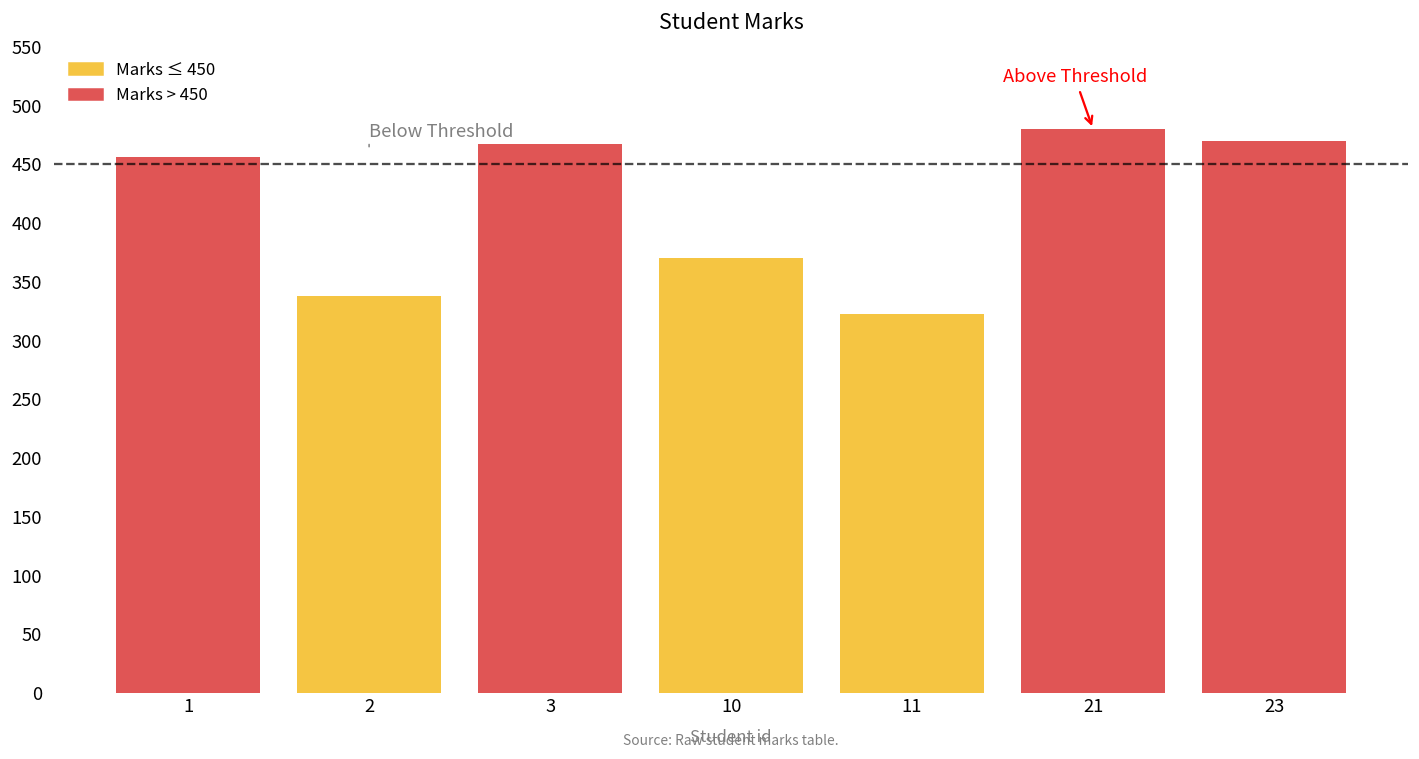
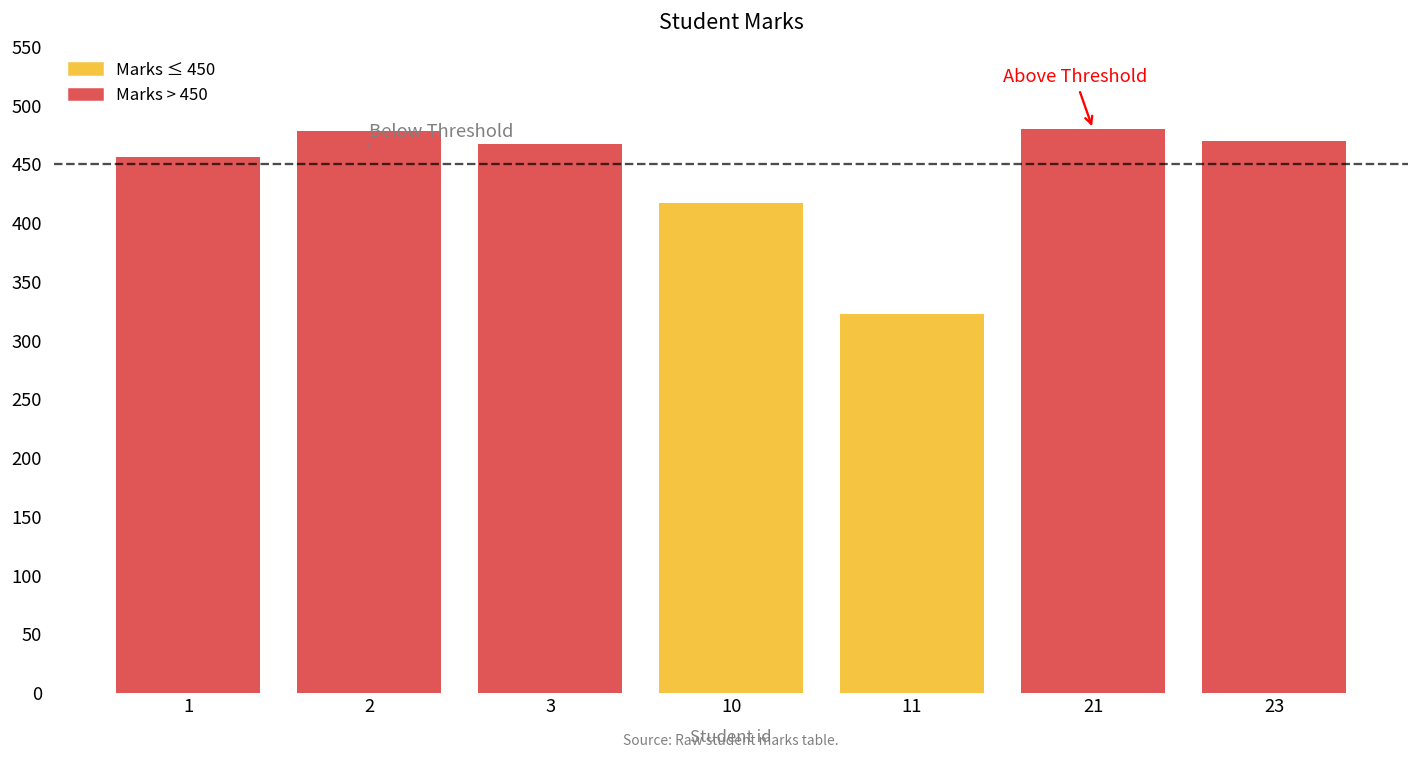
2: 338 -> 478
10: 370 -> 417
